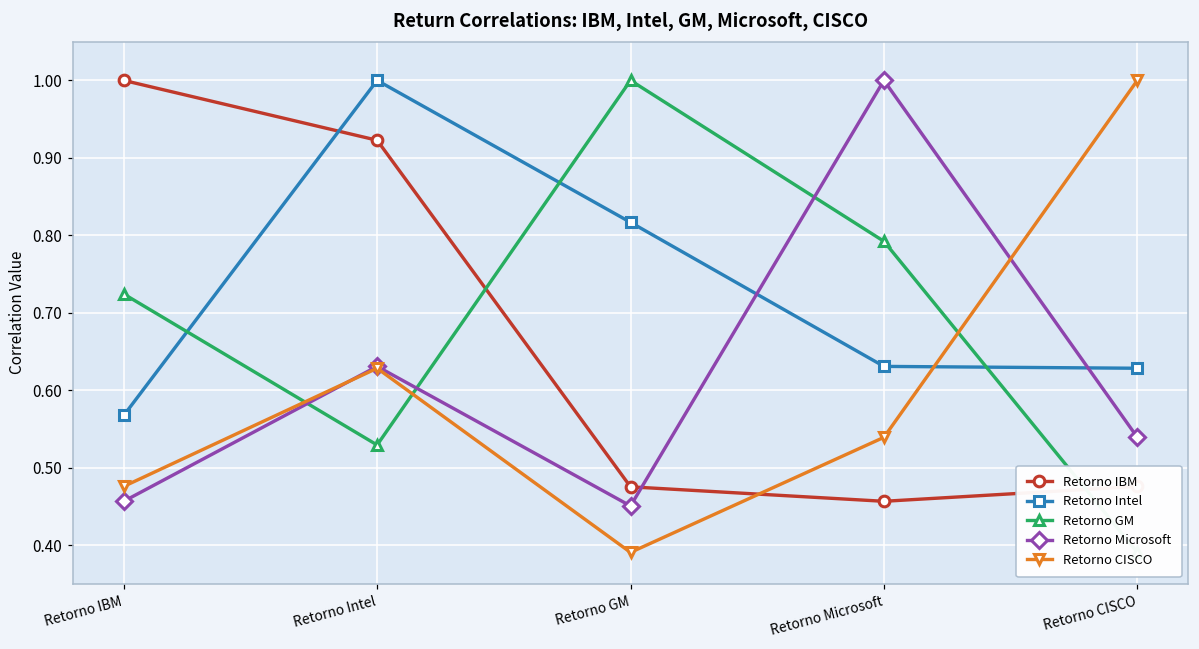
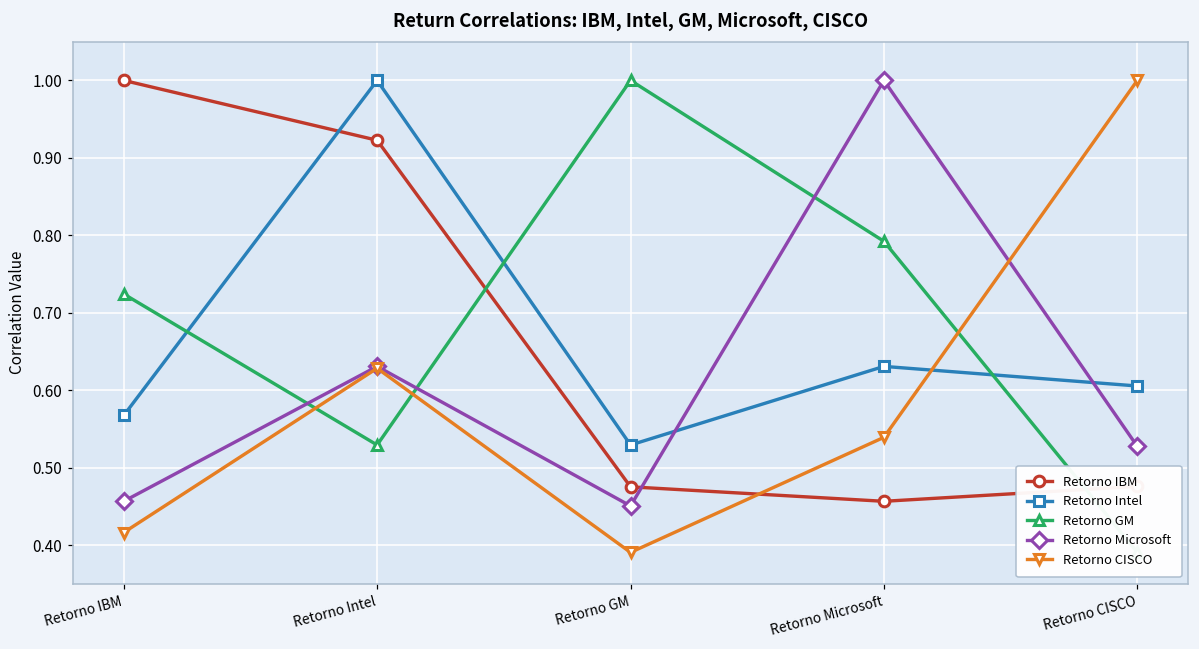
Retorno CISCO, Retorno IBM: 0.48 -> 0.42
Retorno Intel, Retorno GM: 0.82 -> 0.53
Retorno Intel, Retorno CISCO: 0.63 -> 0.61
Retorno Microsoft, Retorno CISCO: 0.54 -> 0.53
